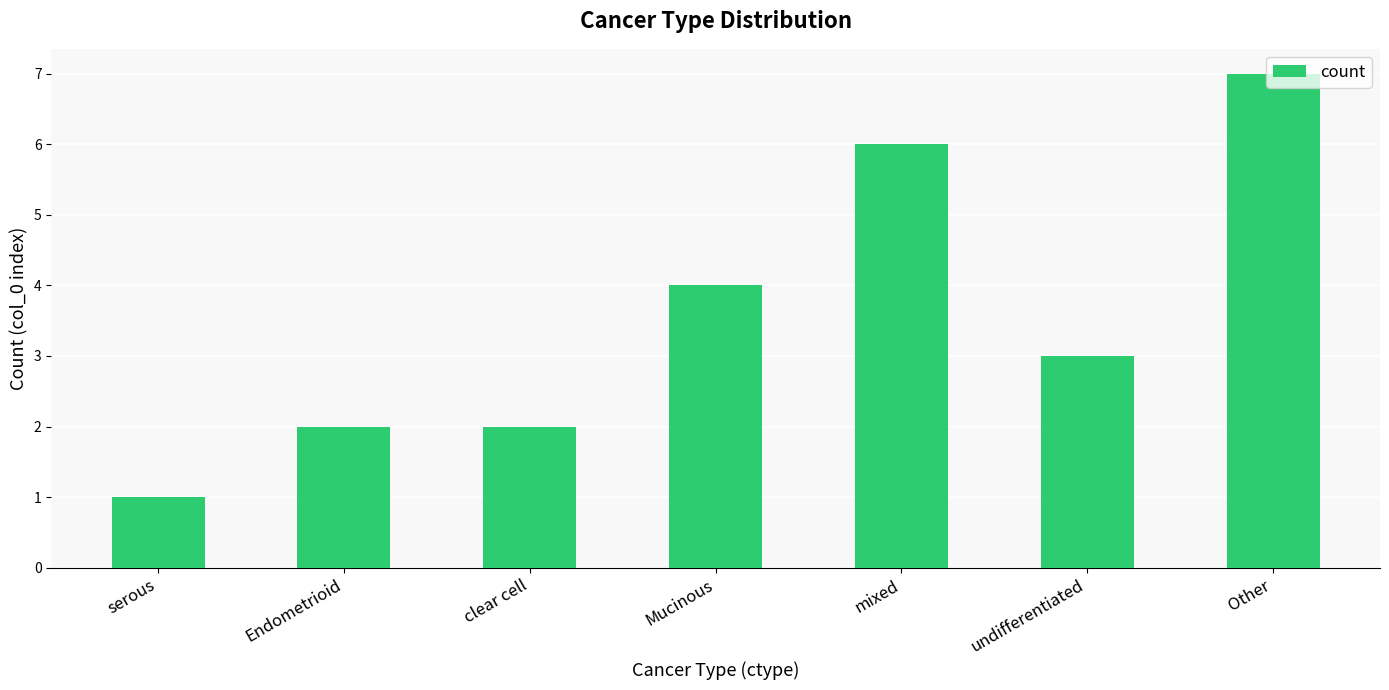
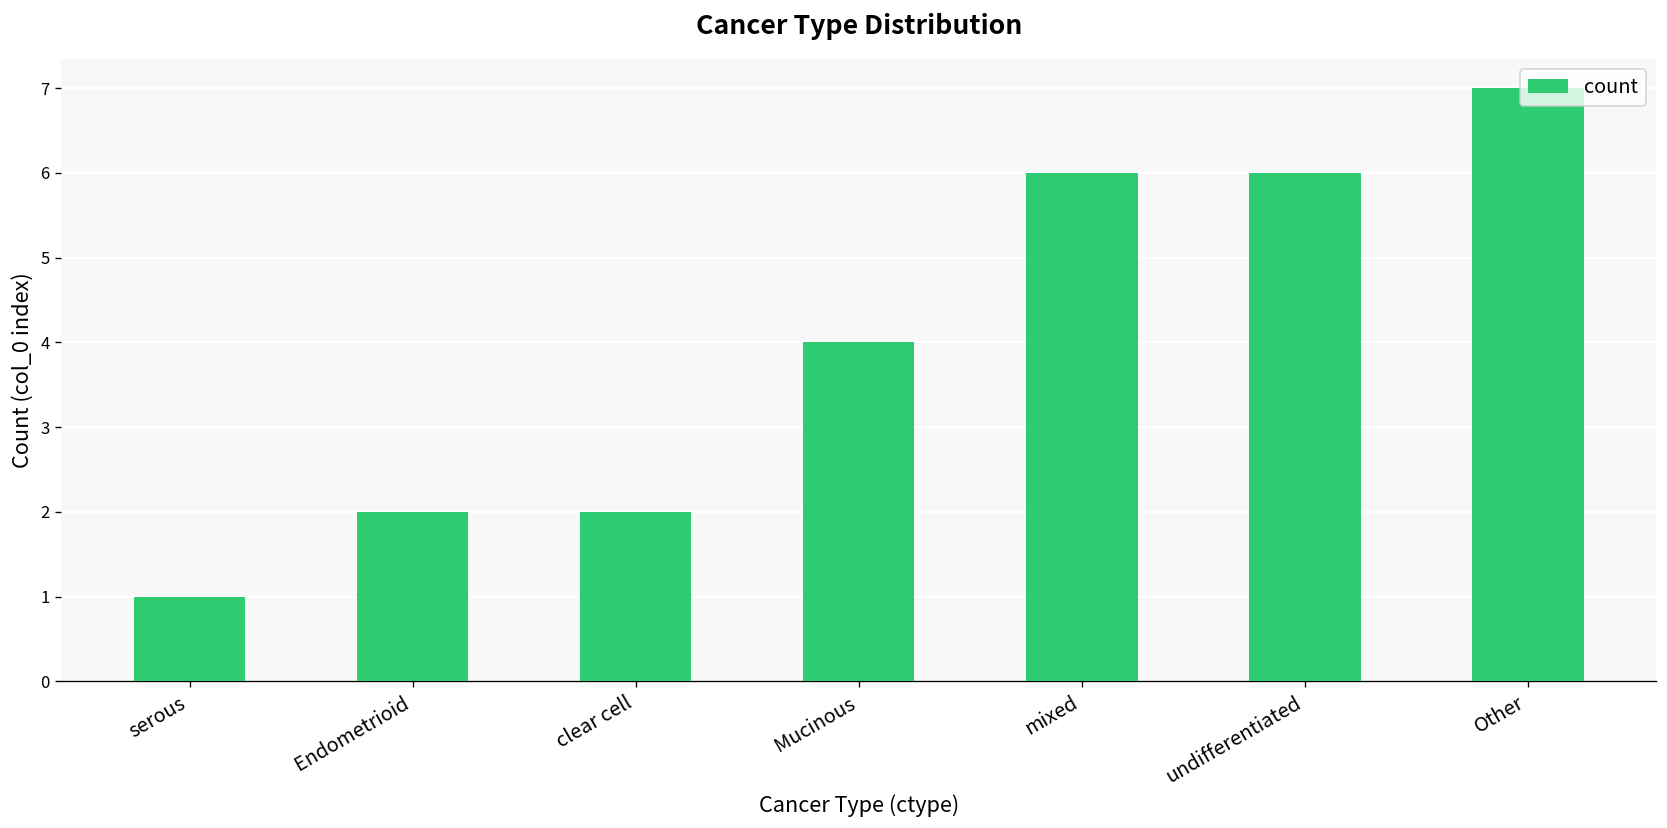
undifferentiated: 3 -> 6
